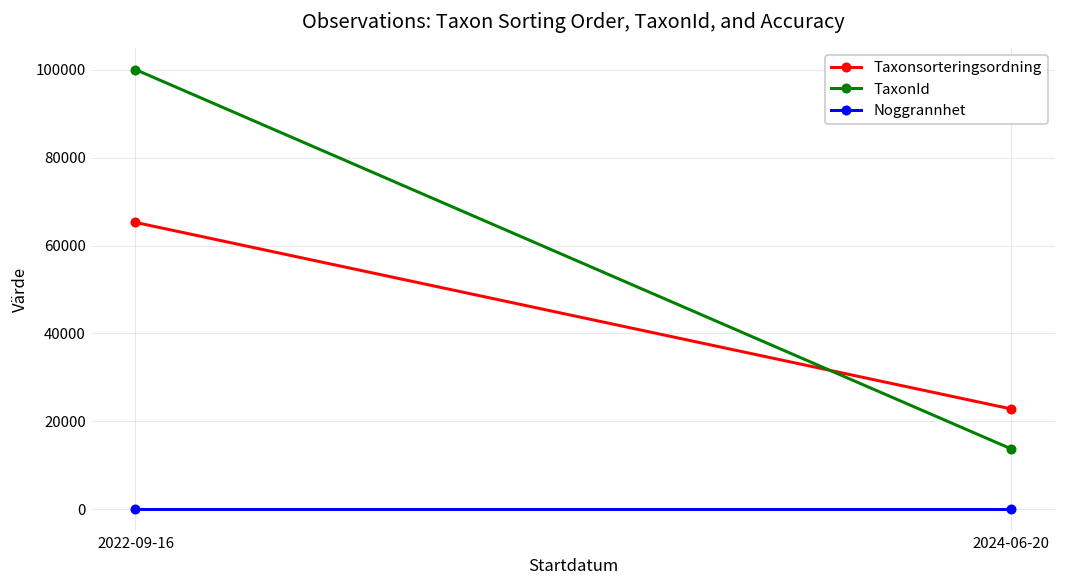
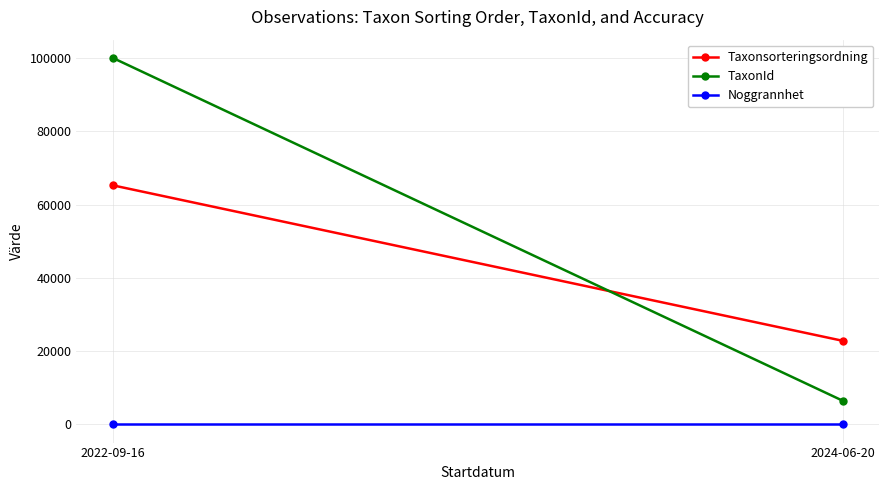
TaxonId, 2024-06-20: 14000 -> 6000
